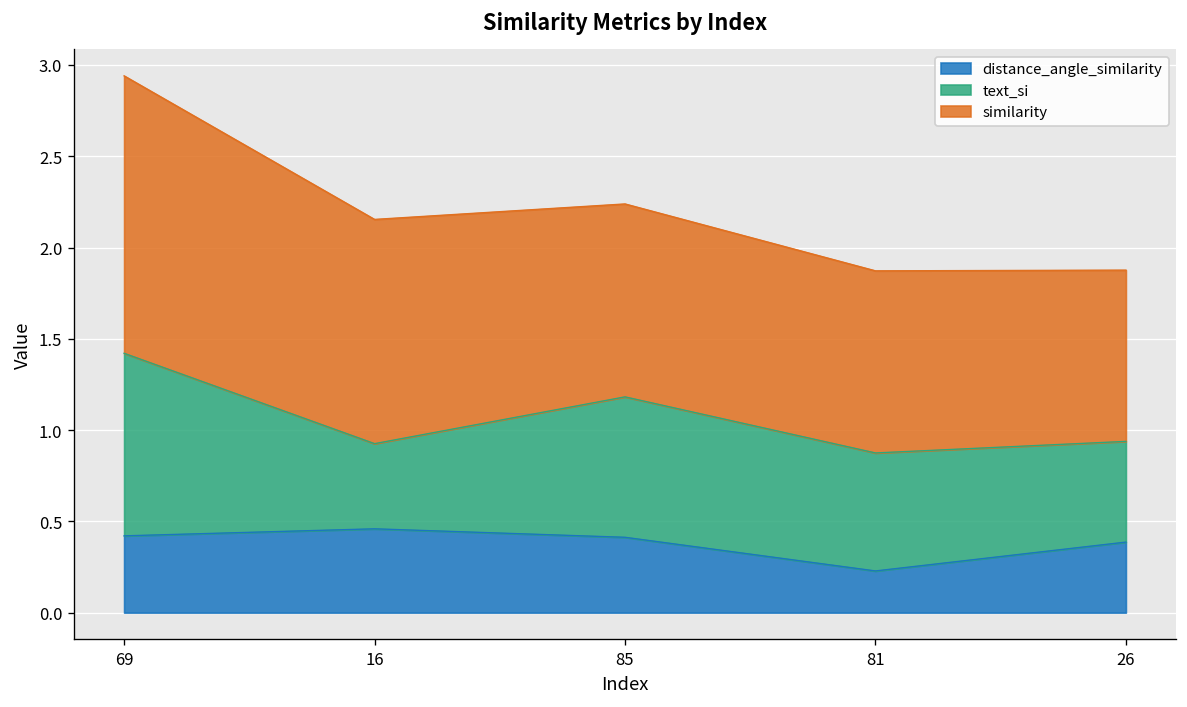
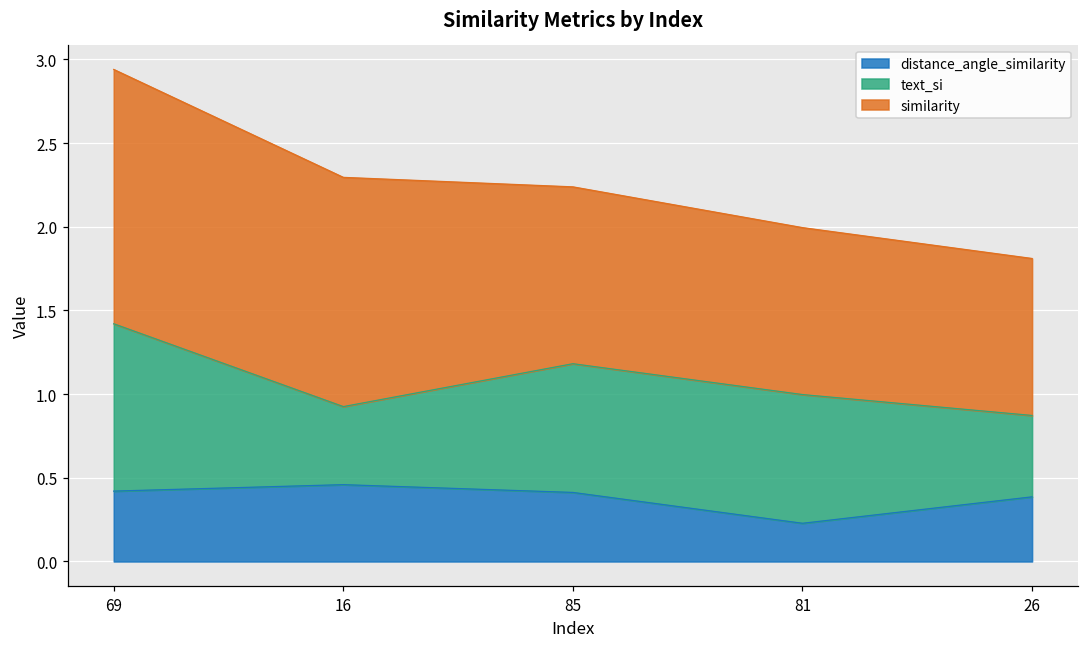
similarity, 16: 1.23 -> 1.37
text_si, 81: 0.65 -> 0.77
text_si, 26: 0.55 -> 0.49
